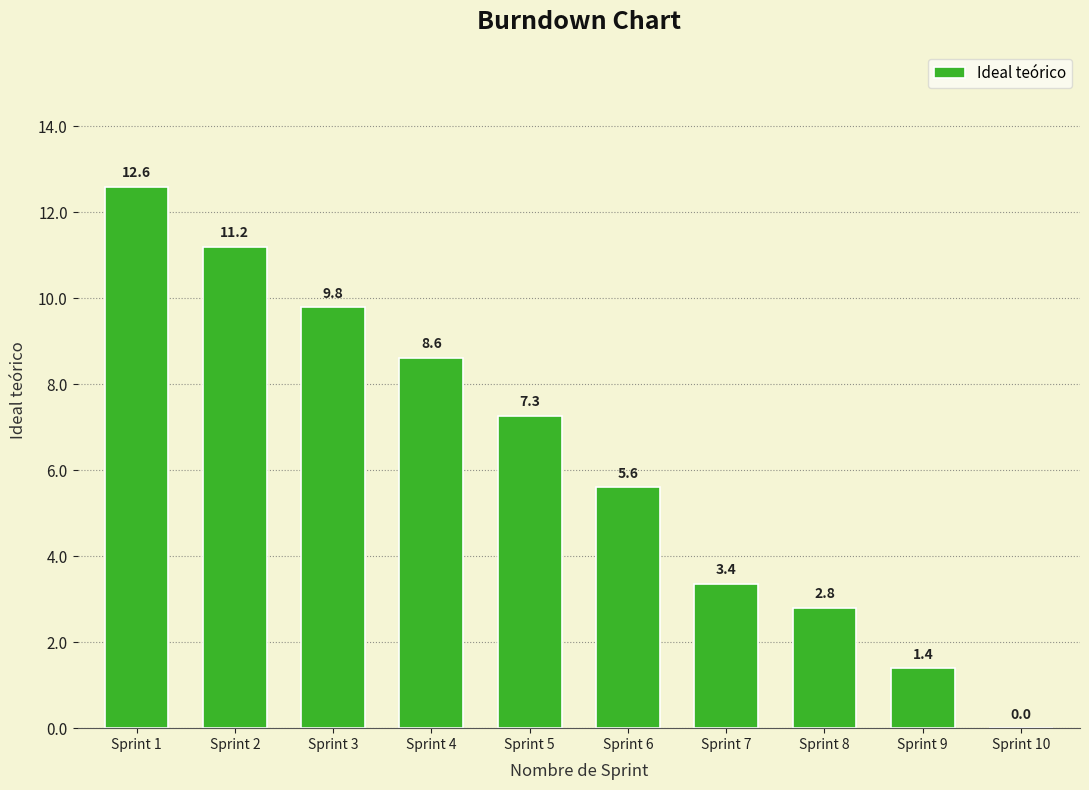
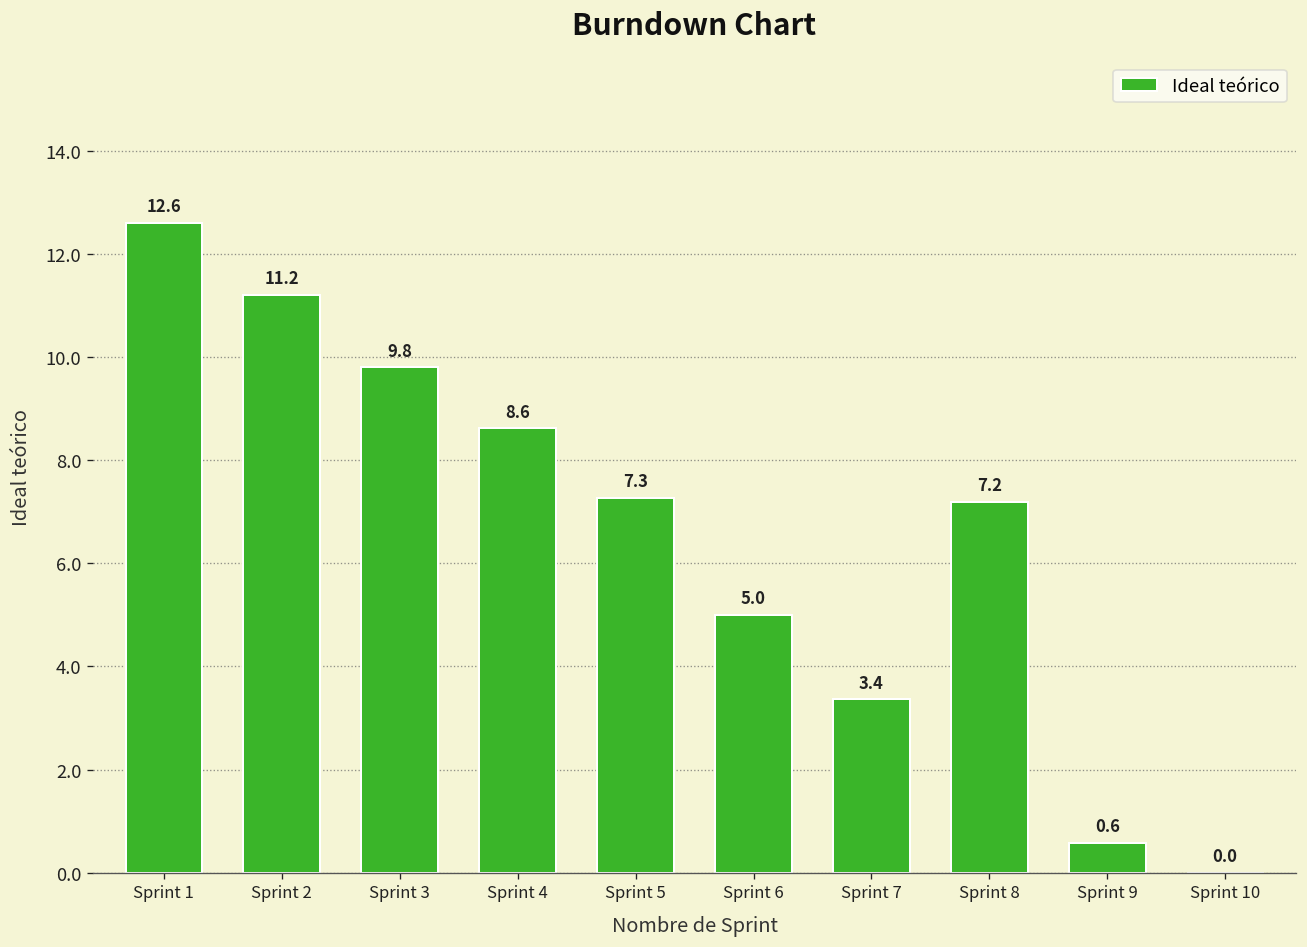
Sprint 6: 5.6 -> 5.0
Sprint 8: 2.8 -> 7.2
Sprint 9: 1.4 -> 0.6
